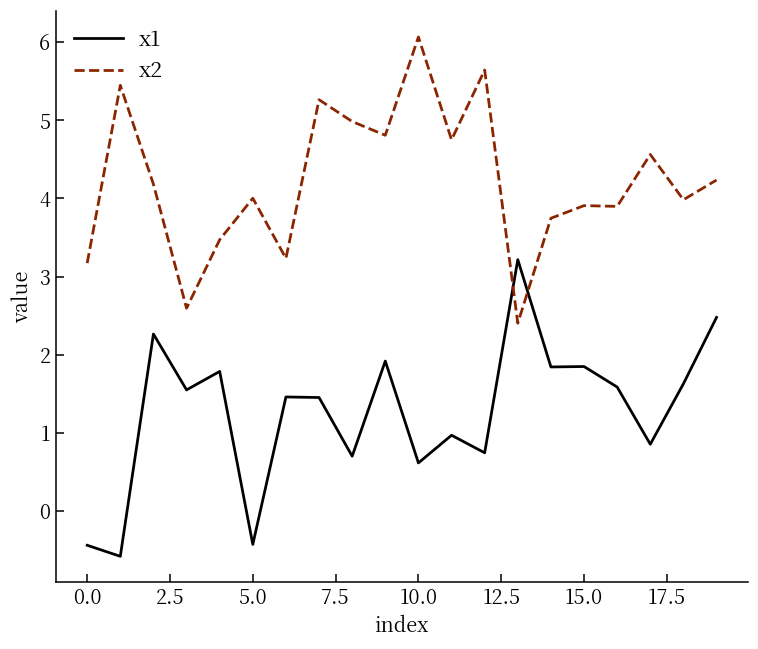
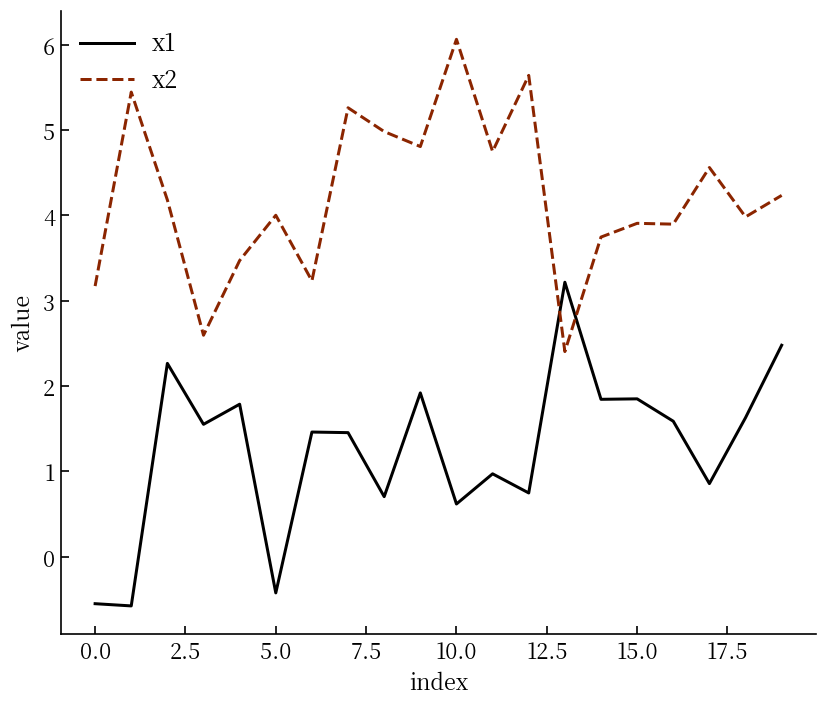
x1, 0.0: -0.4 -> -0.6
